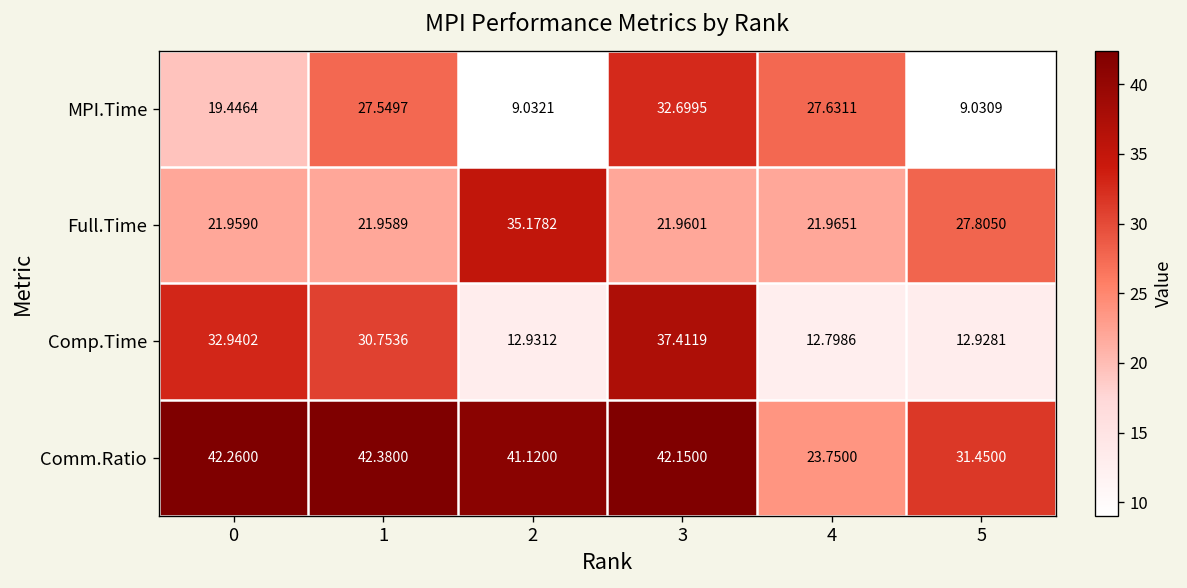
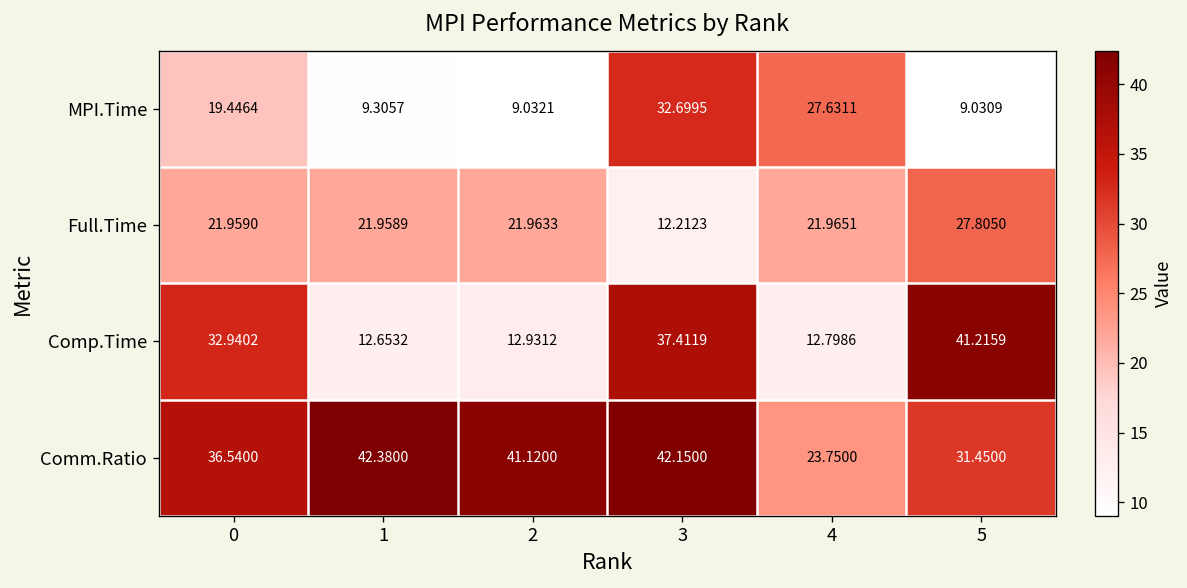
MPI.Time, 1: 27.5497 -> 9.3057
Full.Time, 2: 35.1782 -> 21.9633
Full.Time, 3: 21.9601 -> 12.2123
Comp.Time, 1: 30.7536 -> 12.6532
Comp.Time, 5: 12.9281 -> 41.2159
Comm.Ratio, 0: 42.2600 -> 36.5400
